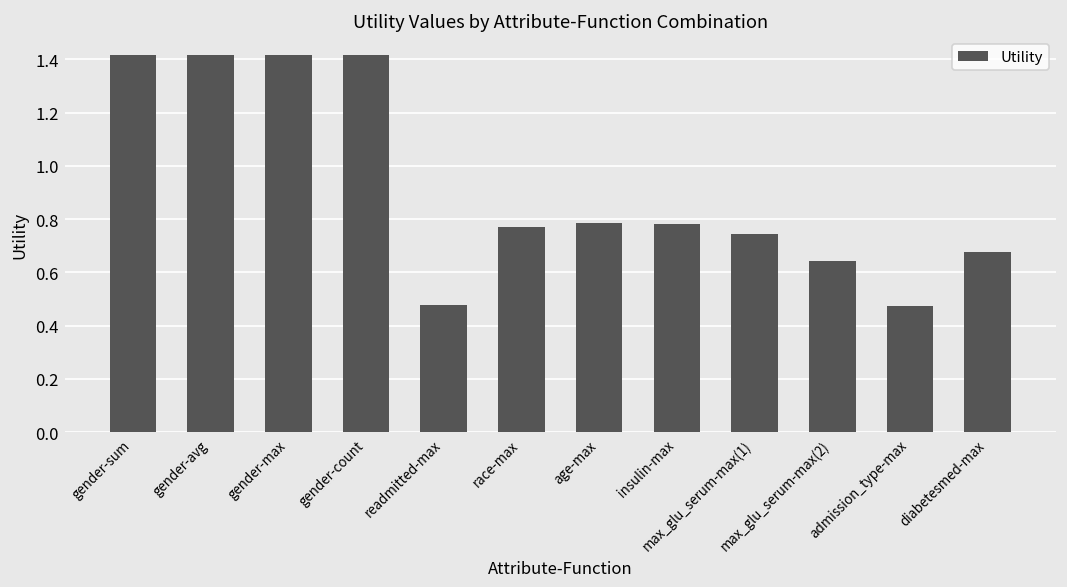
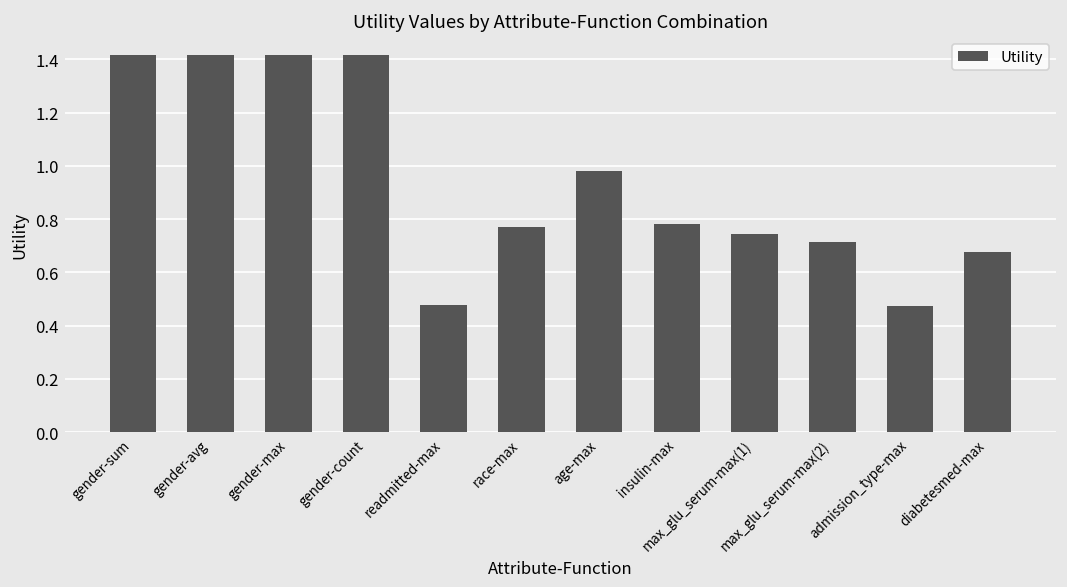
age-max: 0.79 -> 0.98
max_glu_serum-max(2): 0.64 -> 0.71
